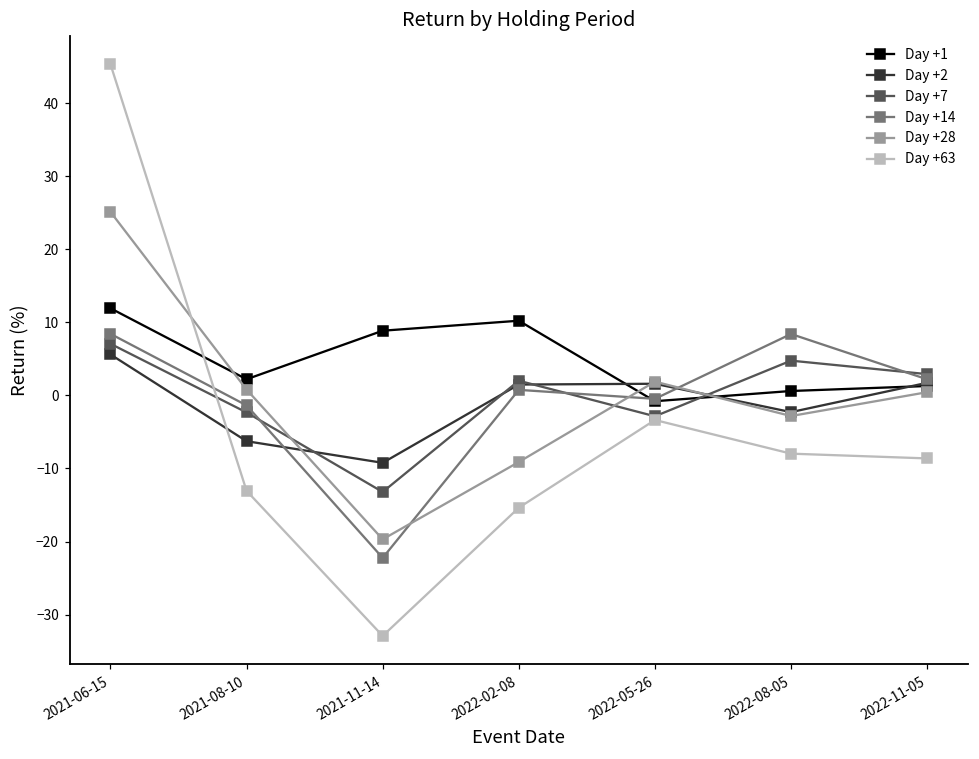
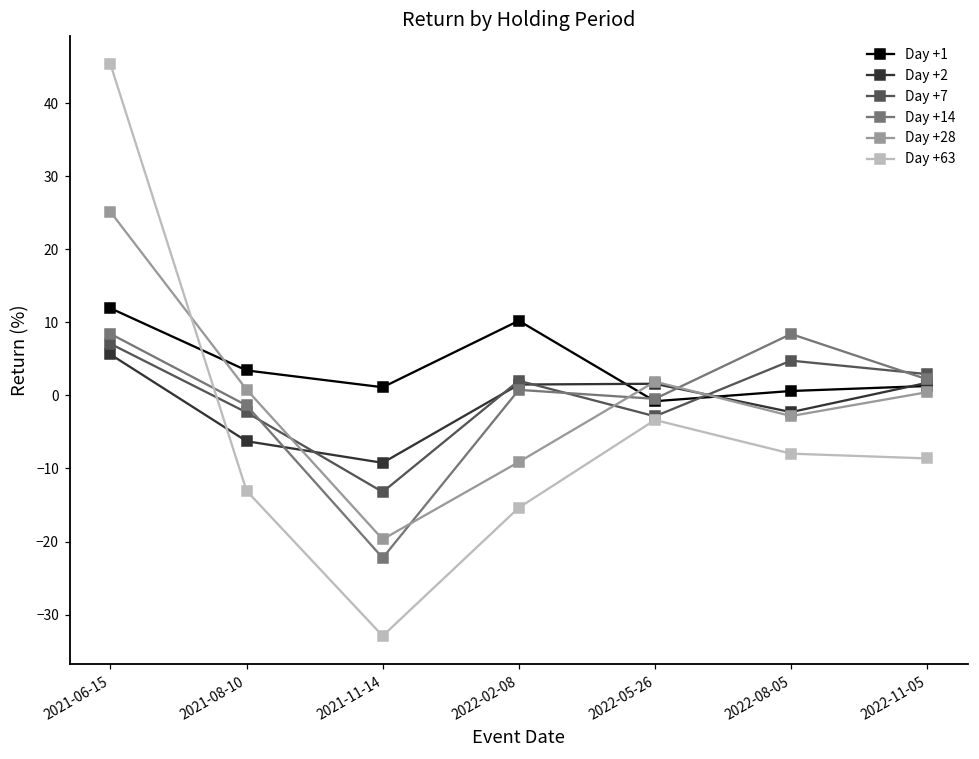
Day +1, 2021-08-10: 2 -> 3
Day +1, 2021-11-14: 9 -> 1
